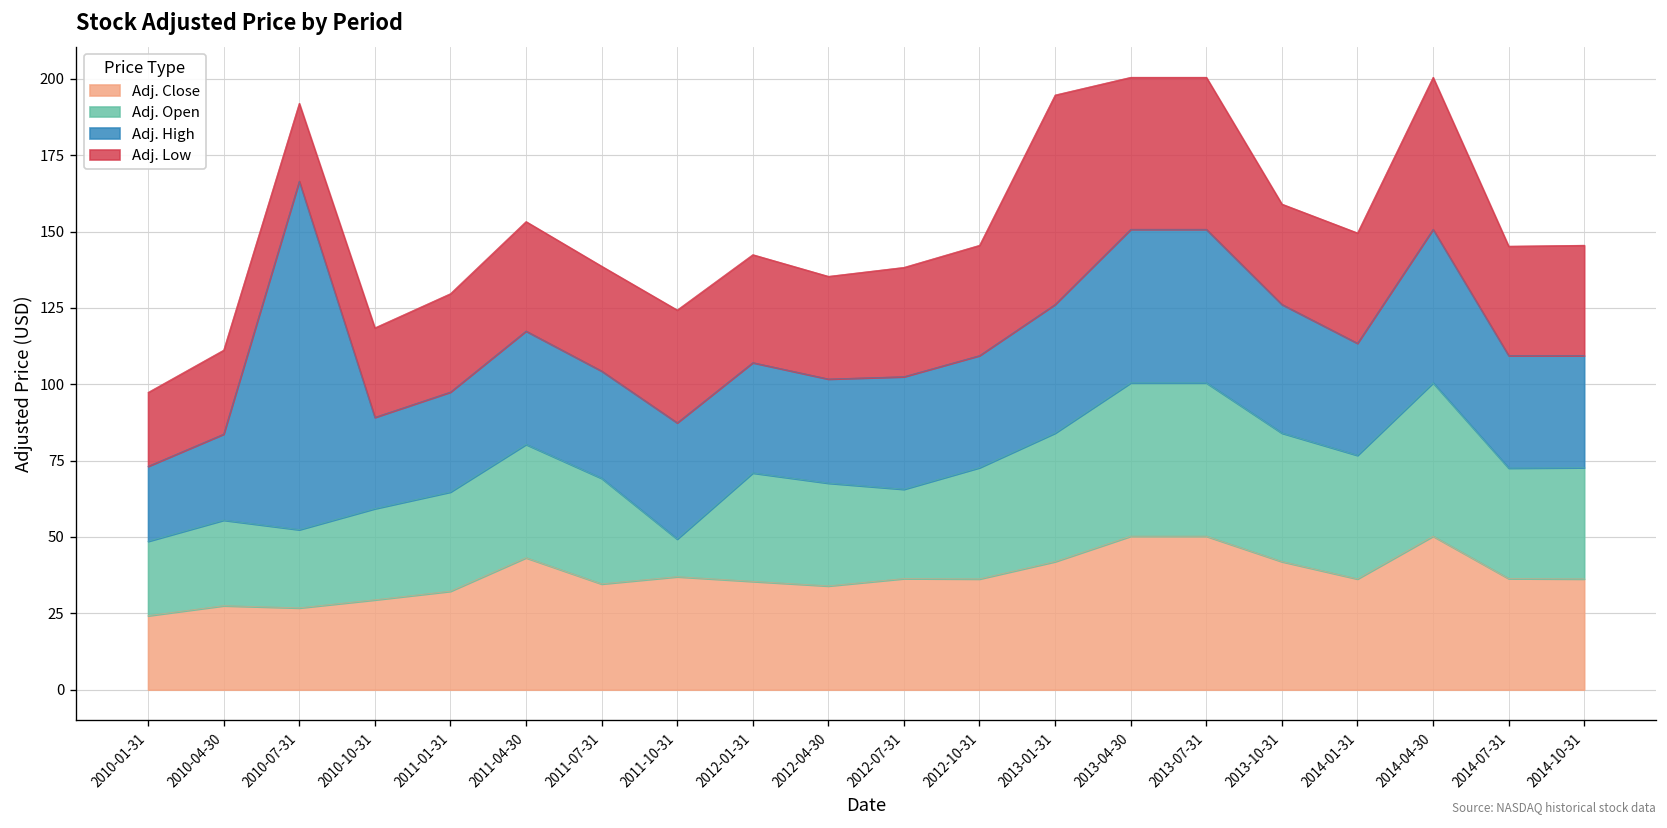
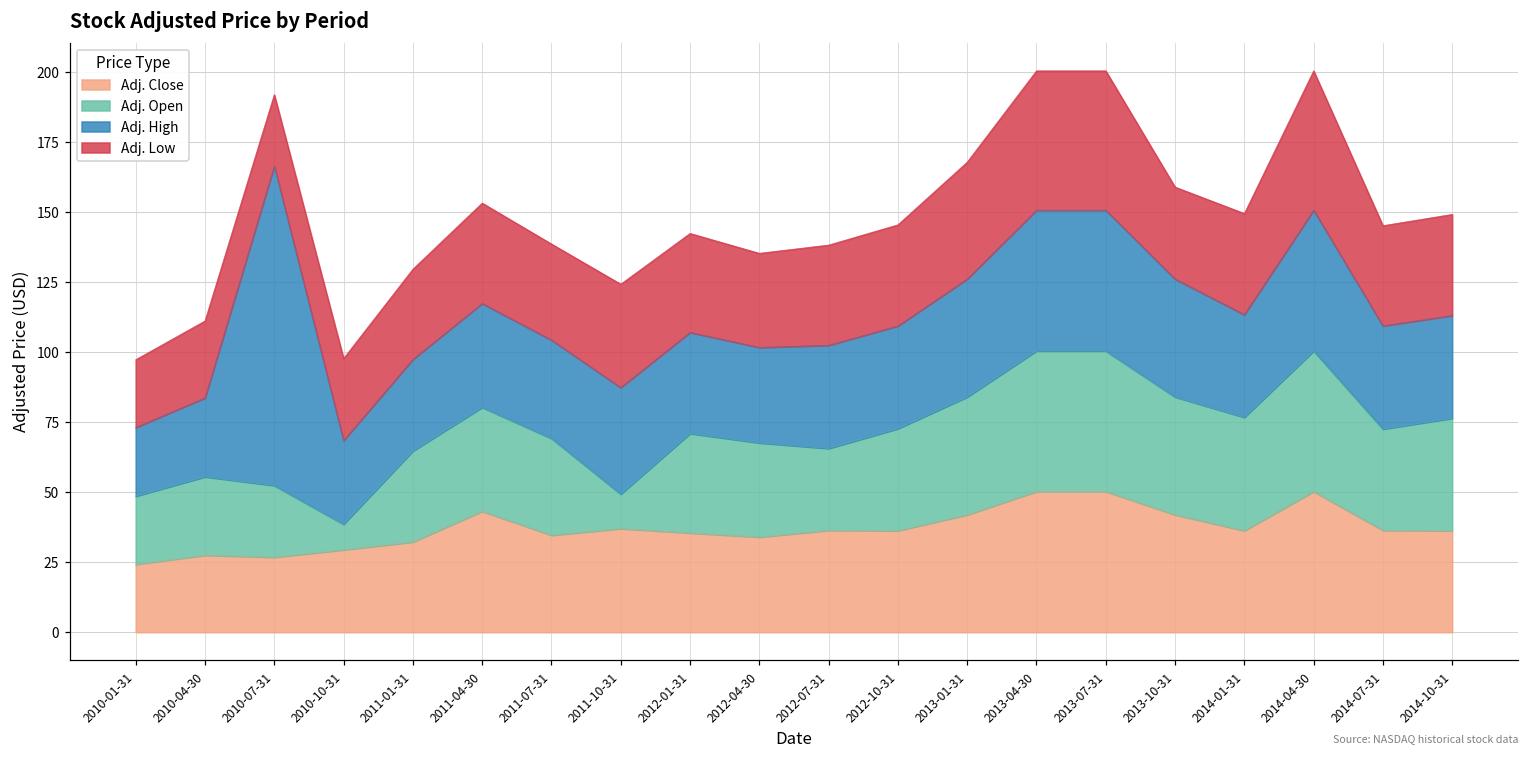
Adj. Open, 2010-10-31: 30 -> 9
Adj. Low, 2013-01-31: 69 -> 42
Adj. Open, 2014-10-31: 36 -> 40
